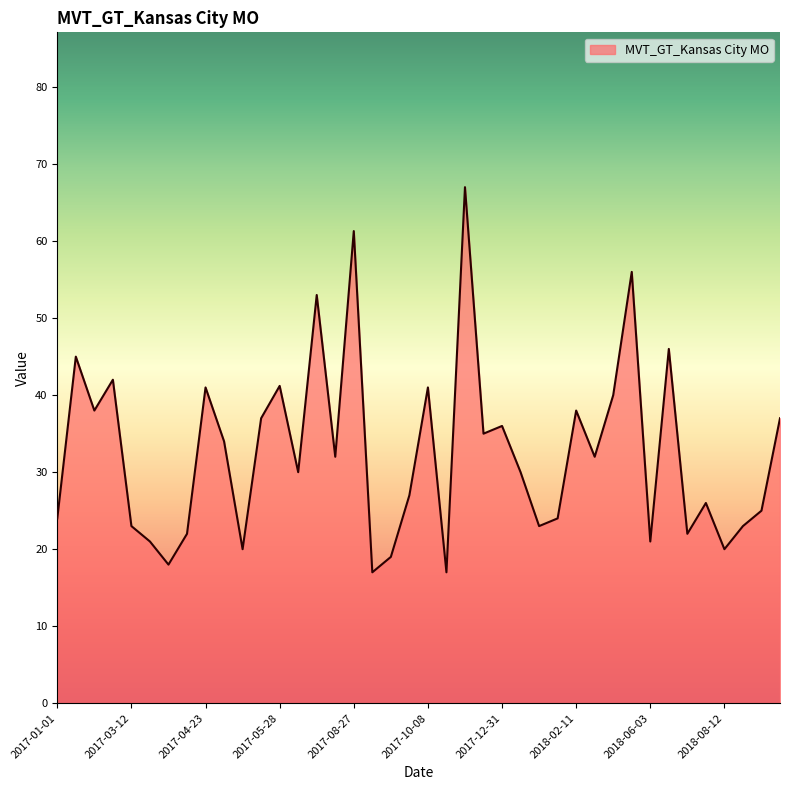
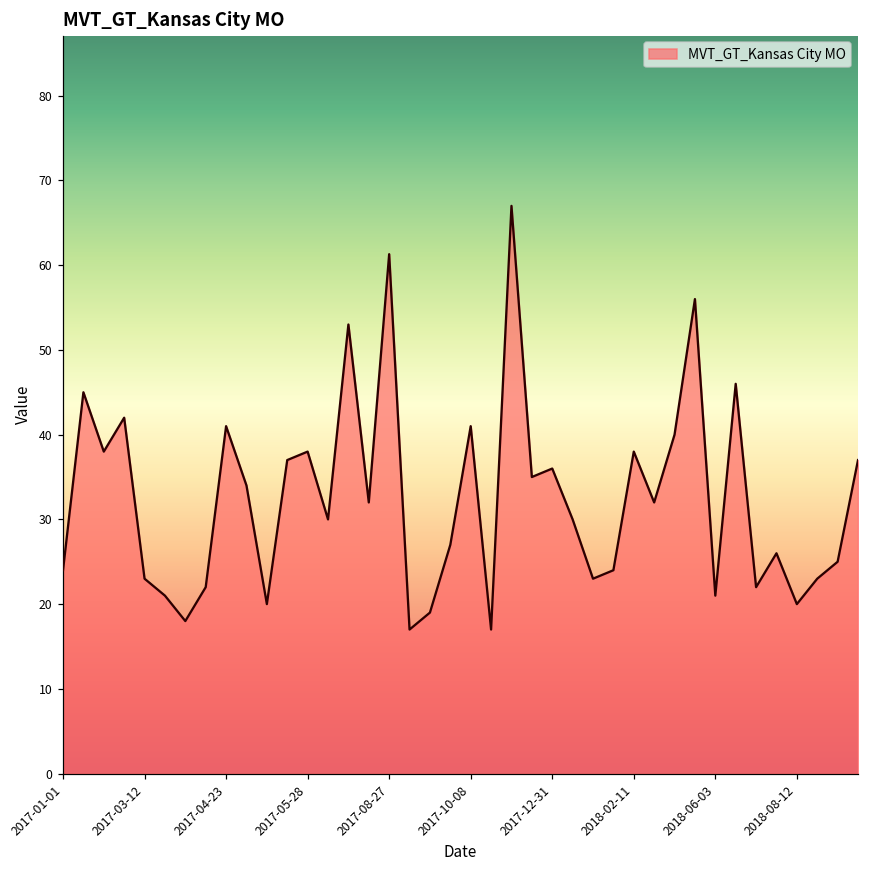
2017-05-28: 41 -> 38
